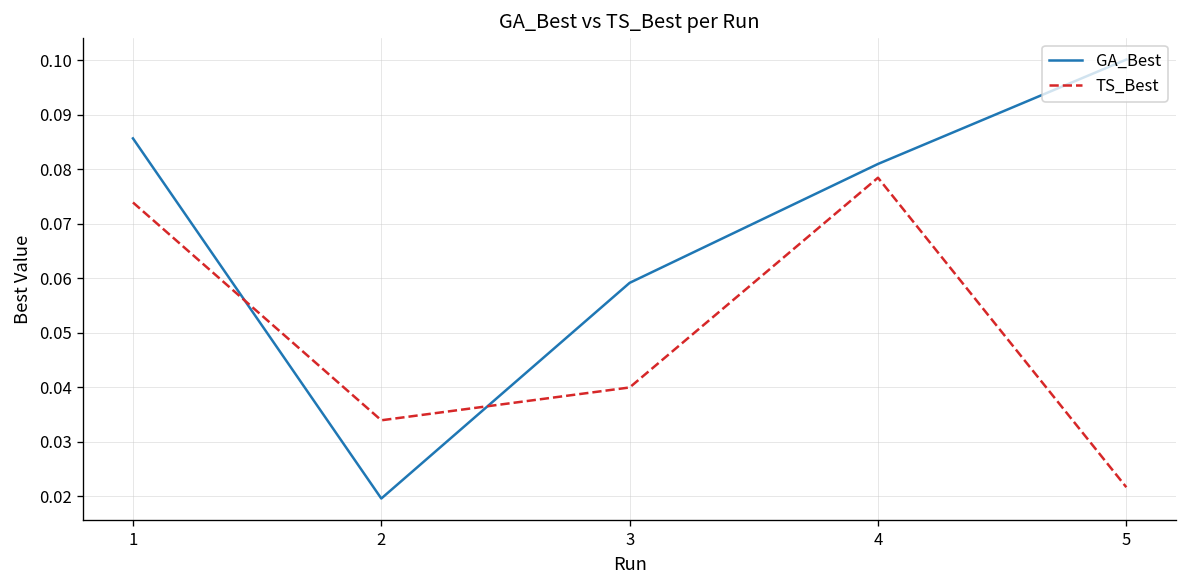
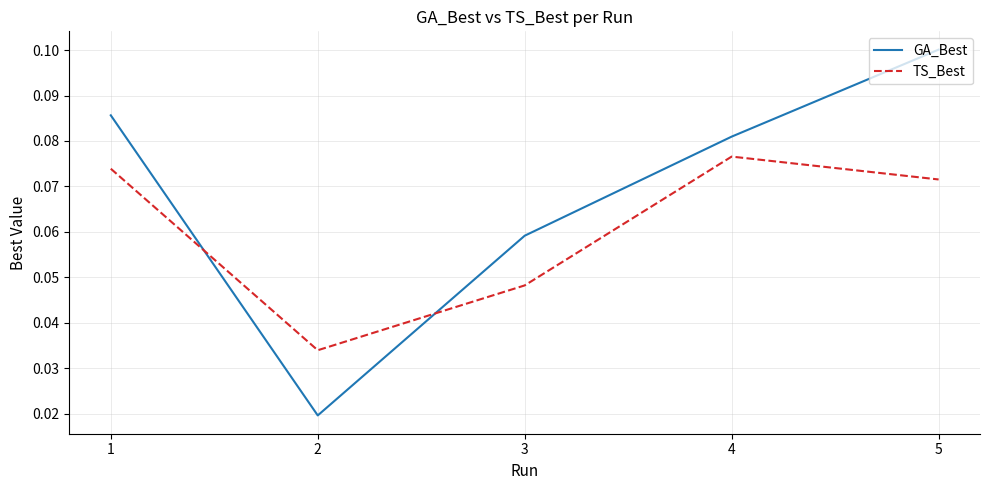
TS_Best, 3: 0.040 -> 0.048
TS_Best, 4: 0.078 -> 0.077
TS_Best, 5: 0.022 -> 0.072
